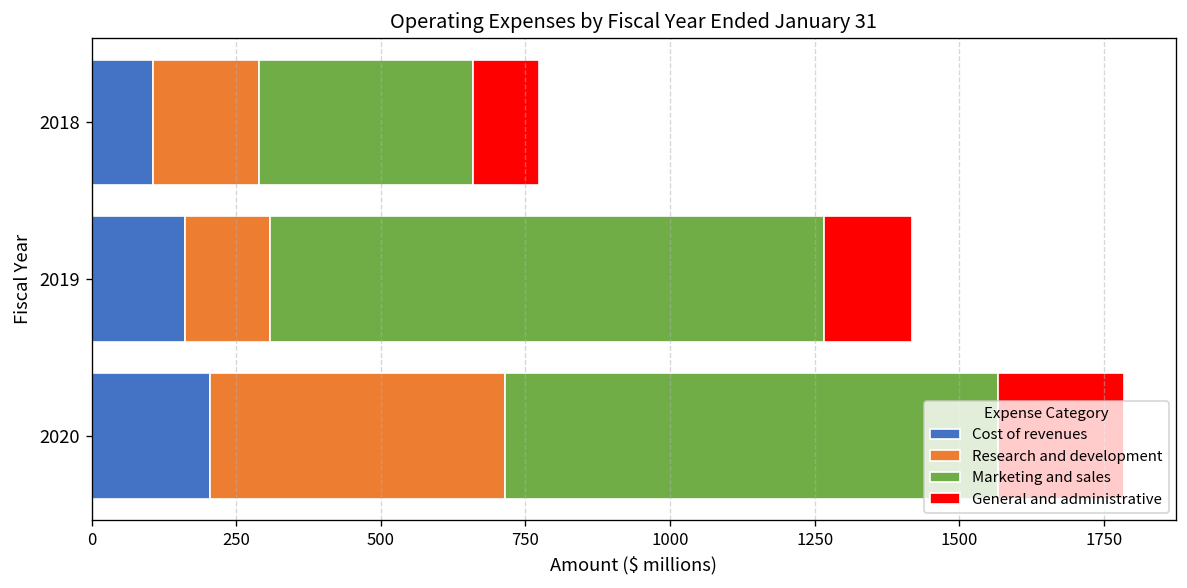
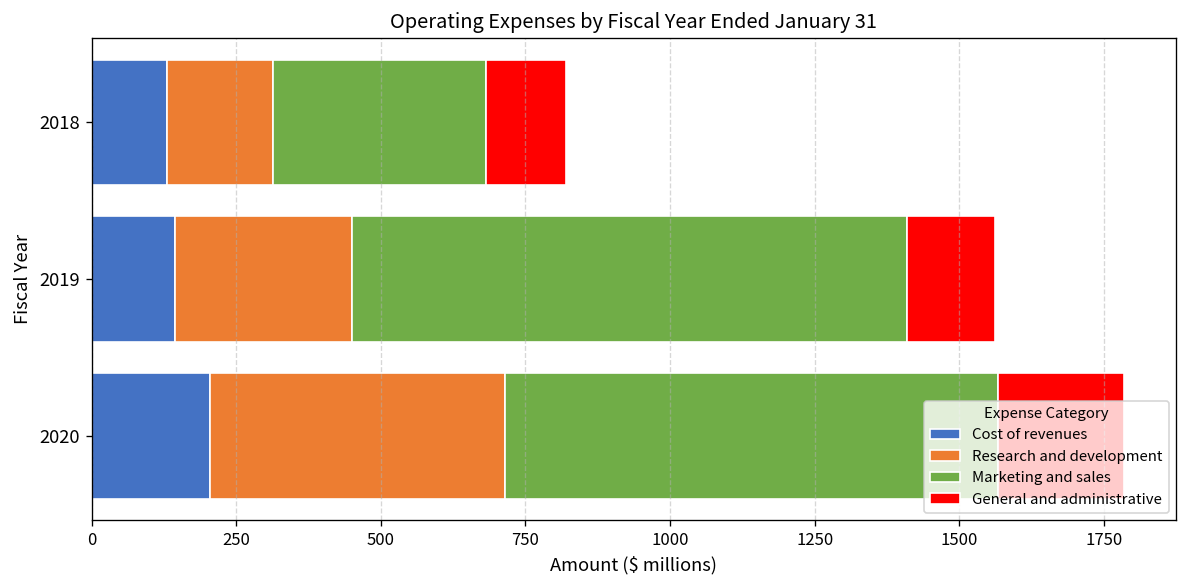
Cost of revenues, 2018: 110 -> 130
General and administrative, 2018: 110 -> 140
Cost of revenues, 2019: 160 -> 140
Research and development, 2019: 150 -> 310
